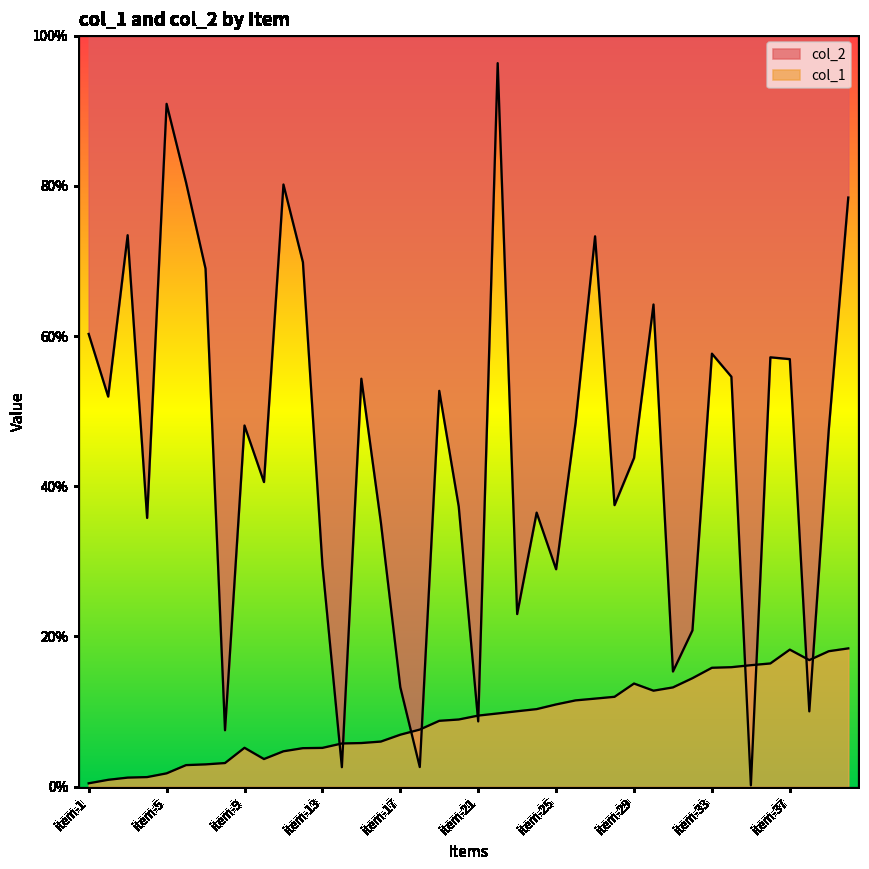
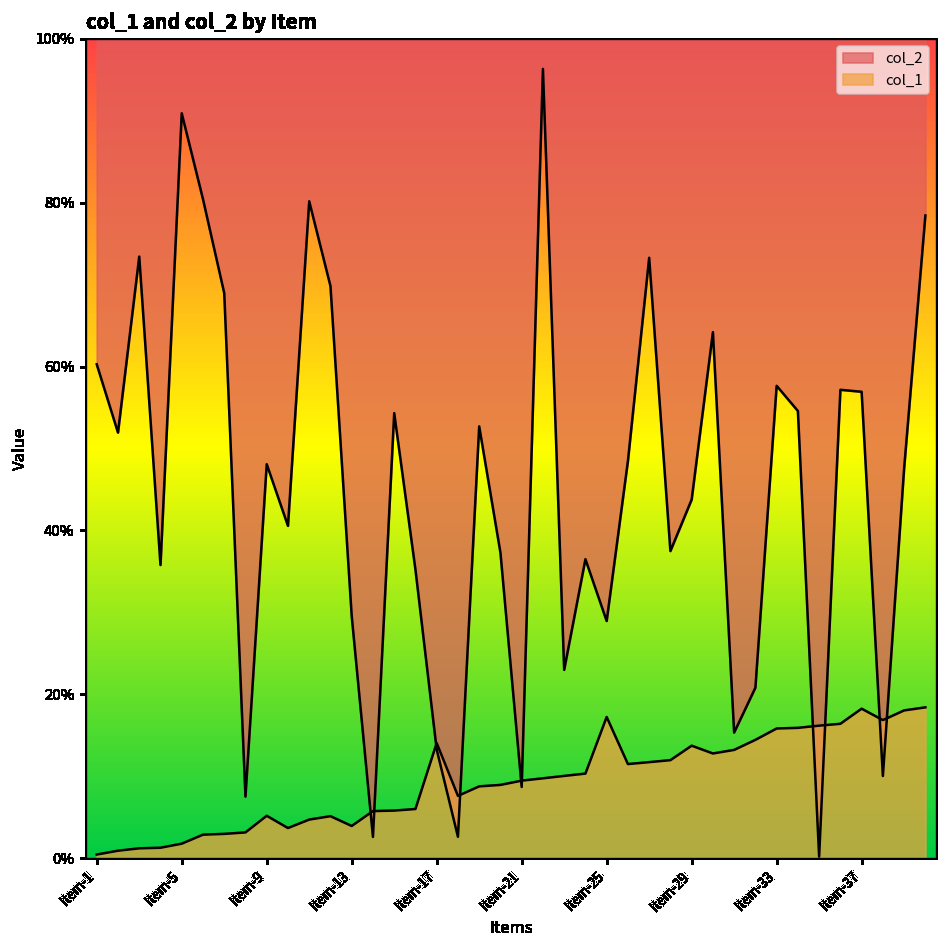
col_1, item-13: 5% -> 4%
col_1, item-17: 7% -> 14%
col_1, item-25: 11% -> 17%
